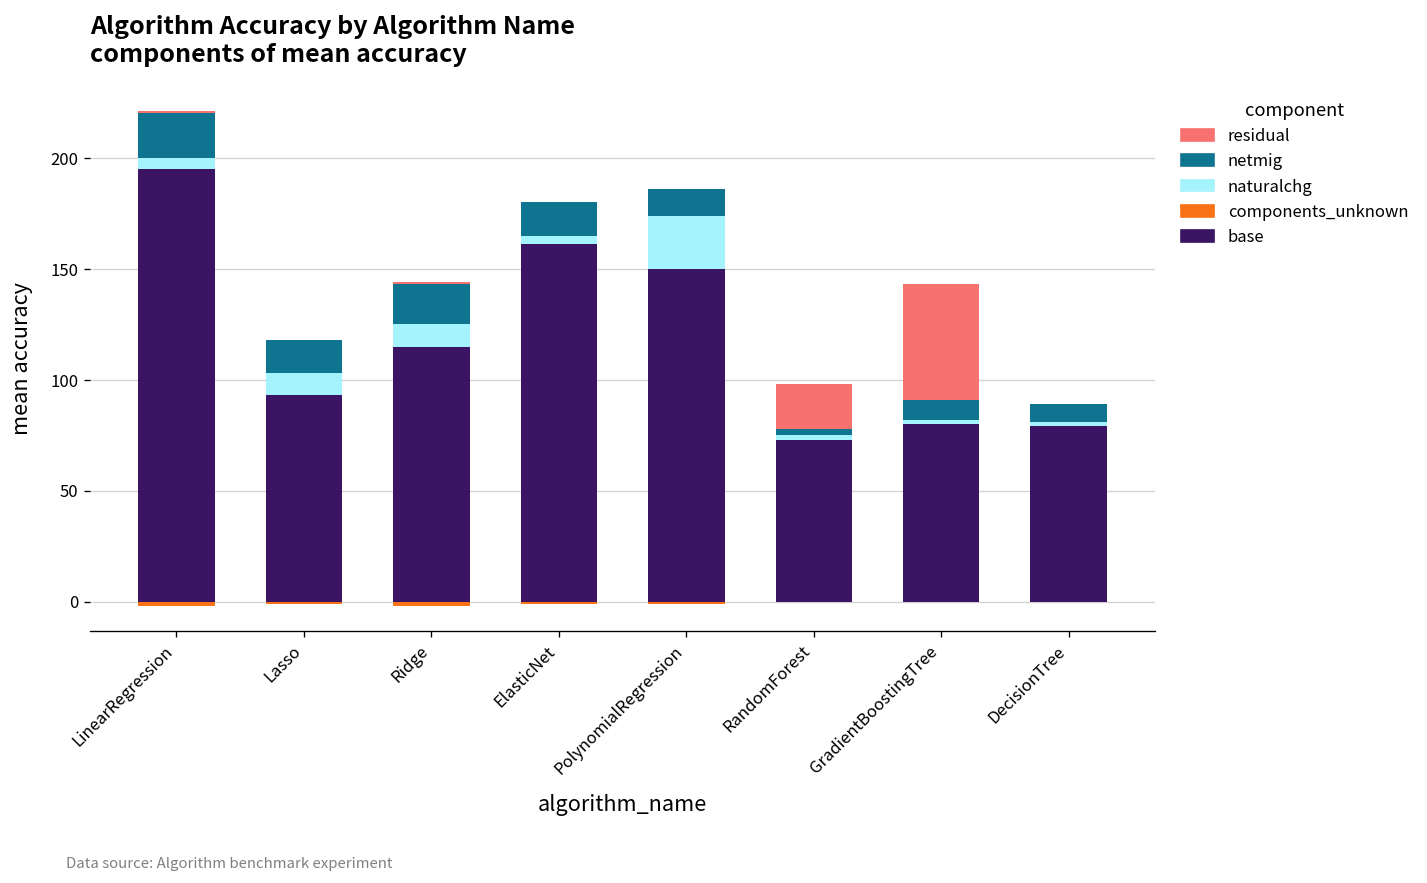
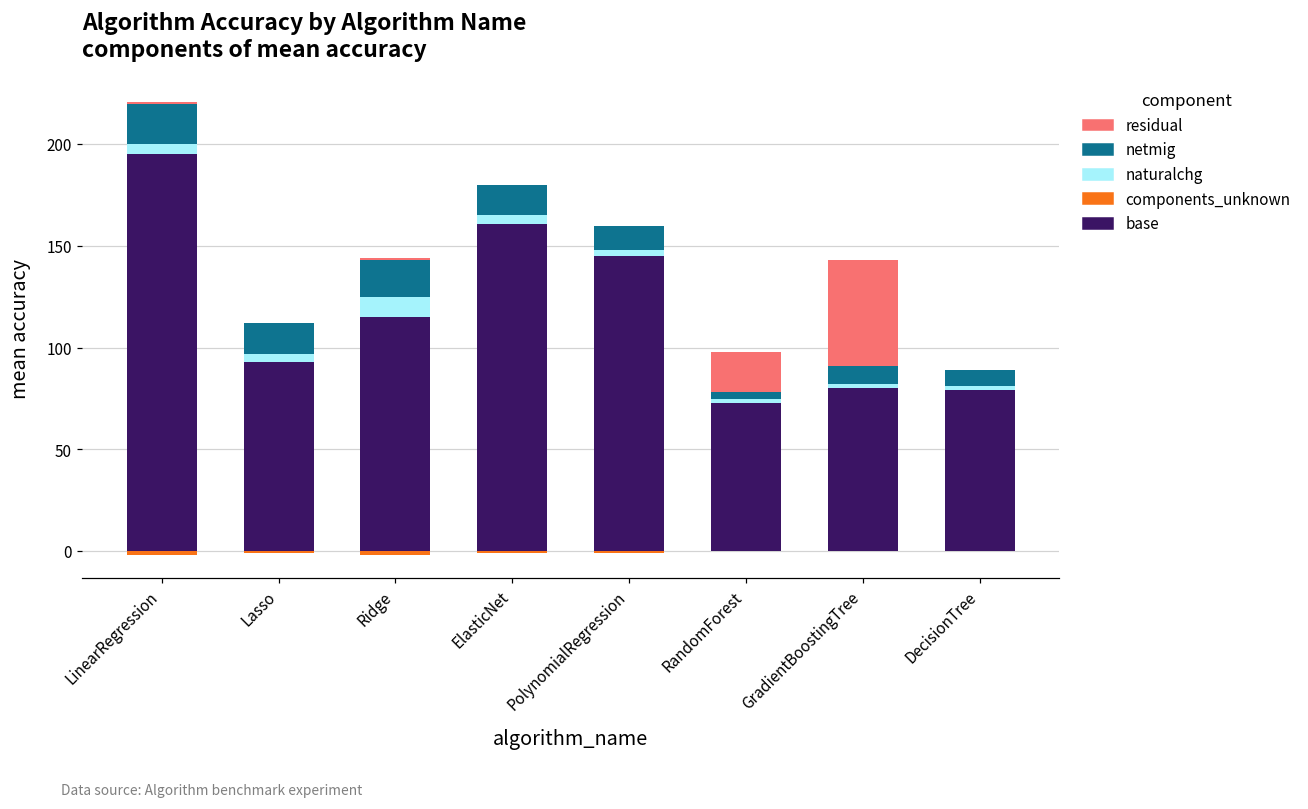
naturalchg, Lasso: 10 -> 4
base, PolynomialRegression: 150 -> 145
naturalchg, PolynomialRegression: 24 -> 3
